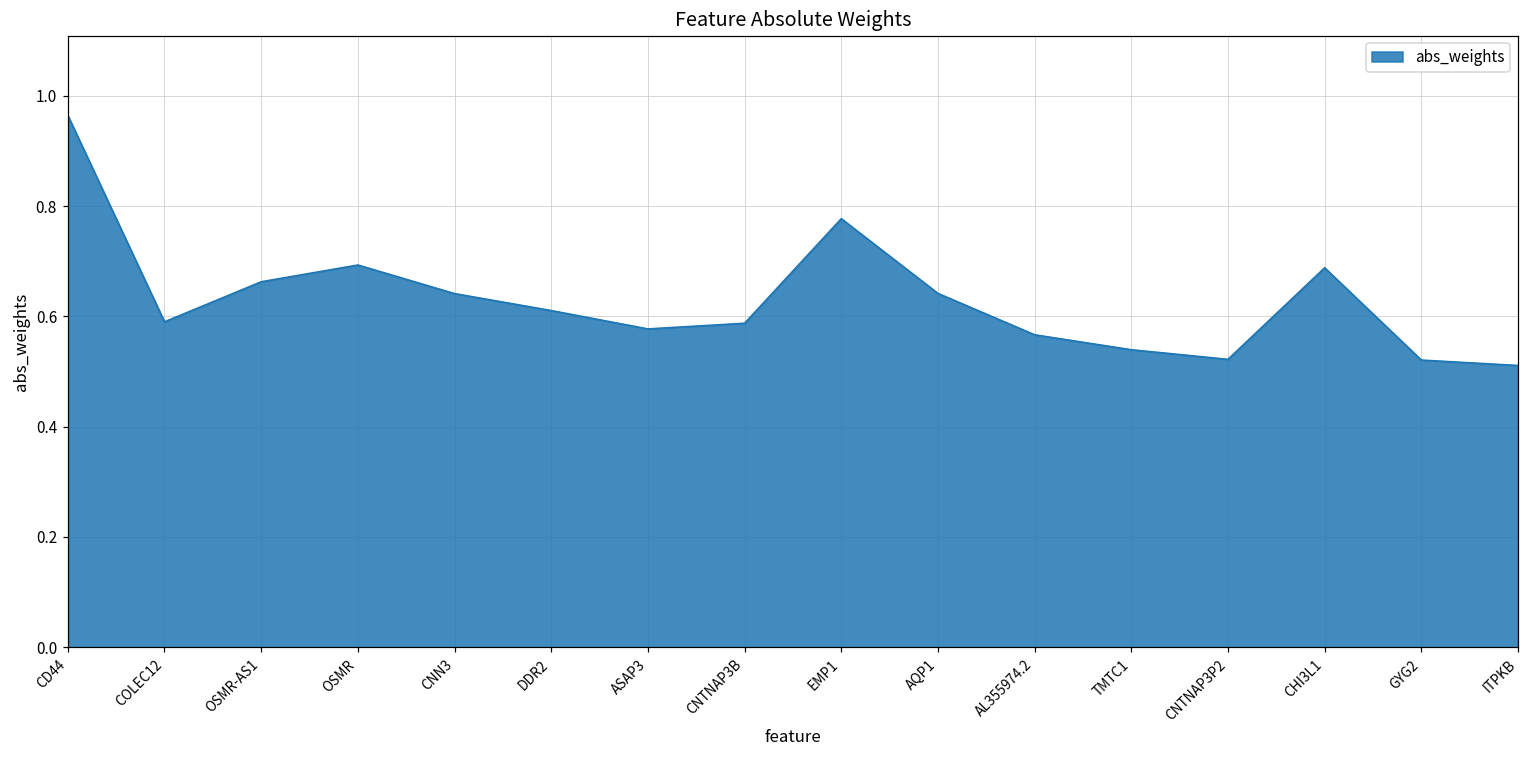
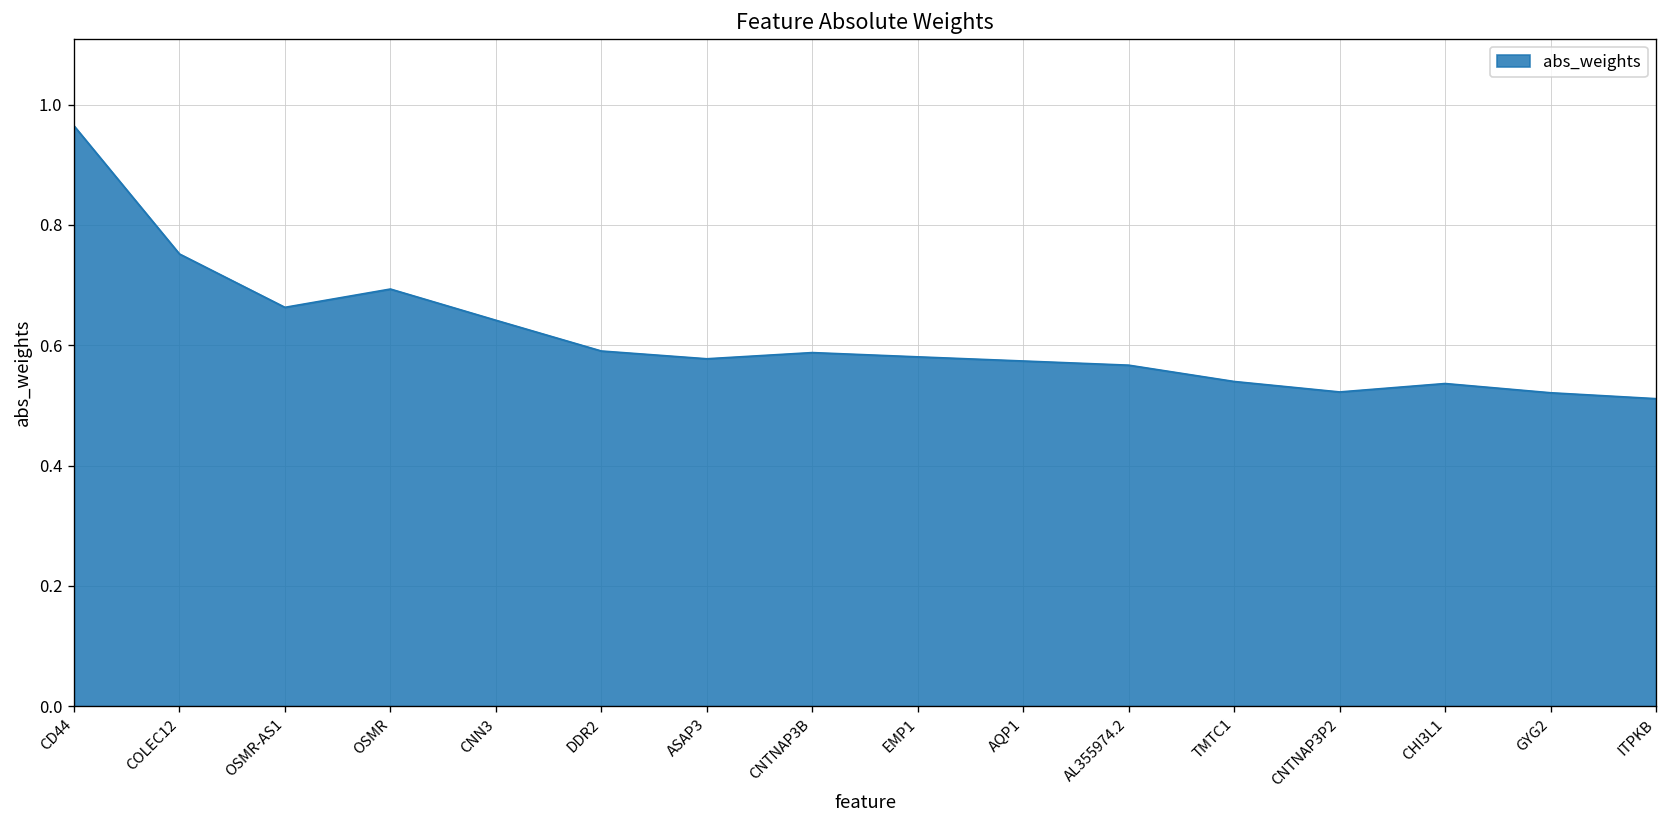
COLEC12: 0.59 -> 0.75
DDR2: 0.61 -> 0.59
EMP1: 0.78 -> 0.58
AQP1: 0.64 -> 0.57
CHI3L1: 0.69 -> 0.54
